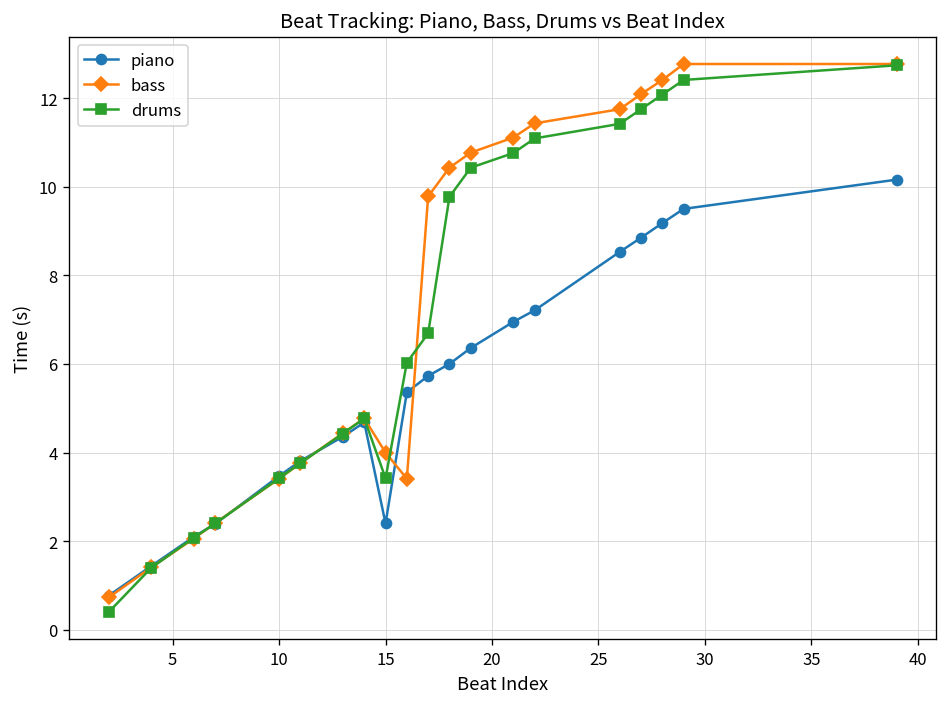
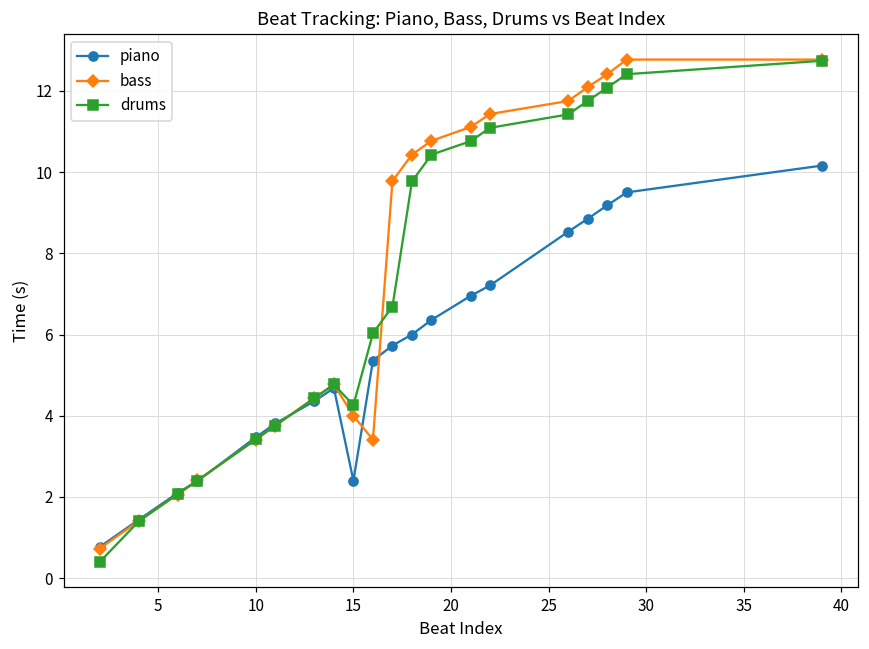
drums, 15: 3.4 -> 4.3
